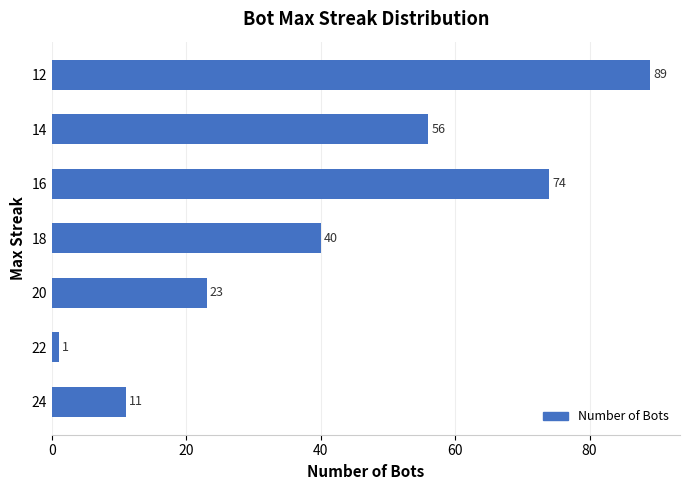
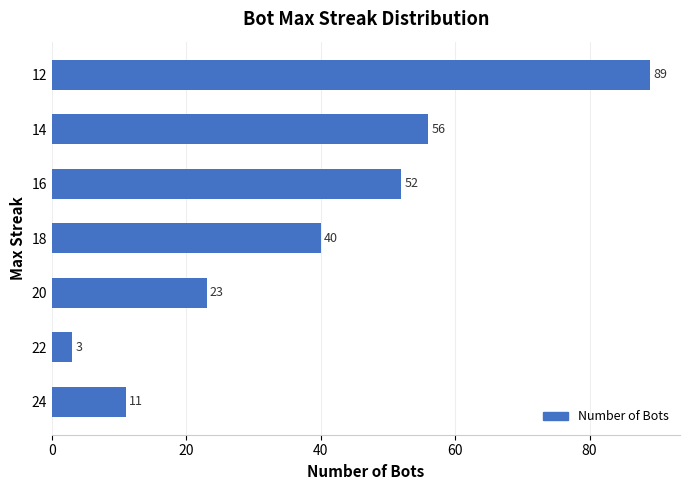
16: 74 -> 52
22: 1 -> 3
